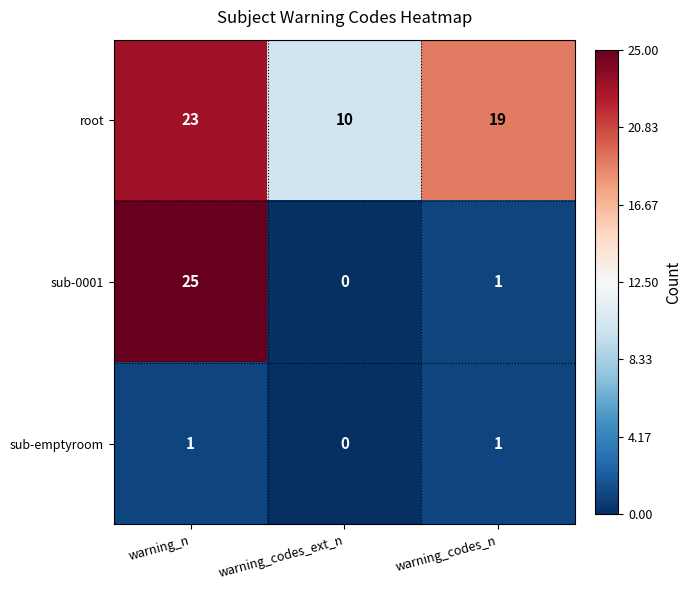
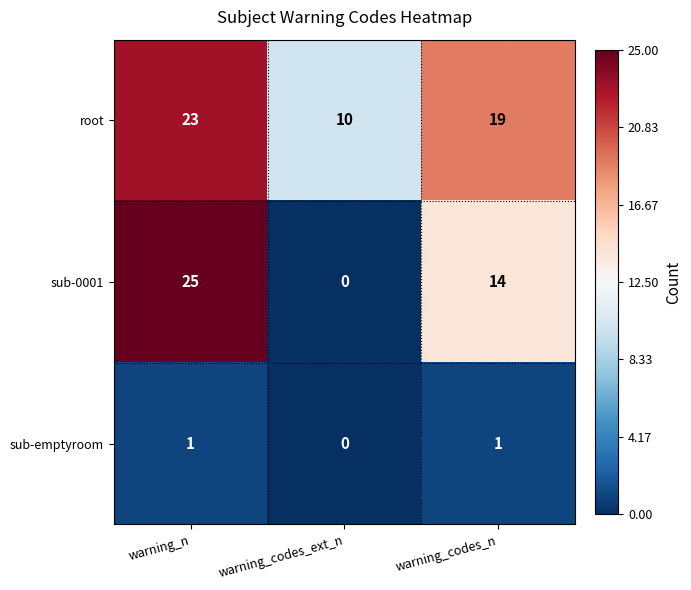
sub-0001, warning_codes_n: 1 -> 14
